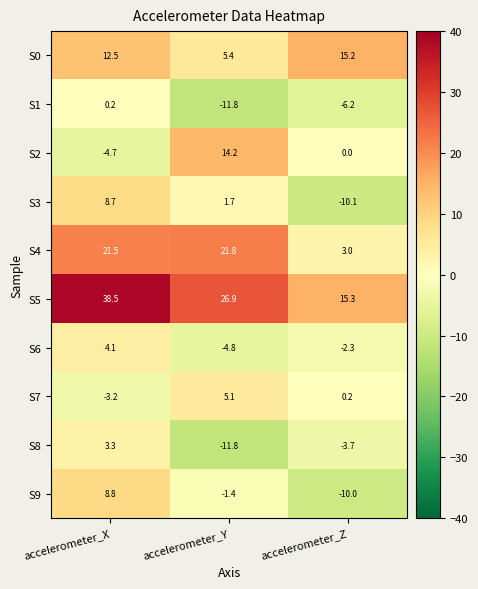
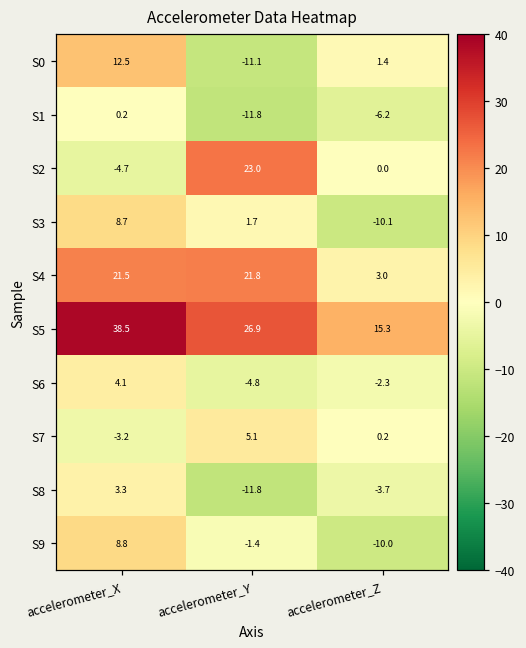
S0, accelerometer_Y: 5.4 -> -11.1
S0, accelerometer_Z: 15.2 -> 1.4
S2, accelerometer_Y: 14.2 -> 23.0
